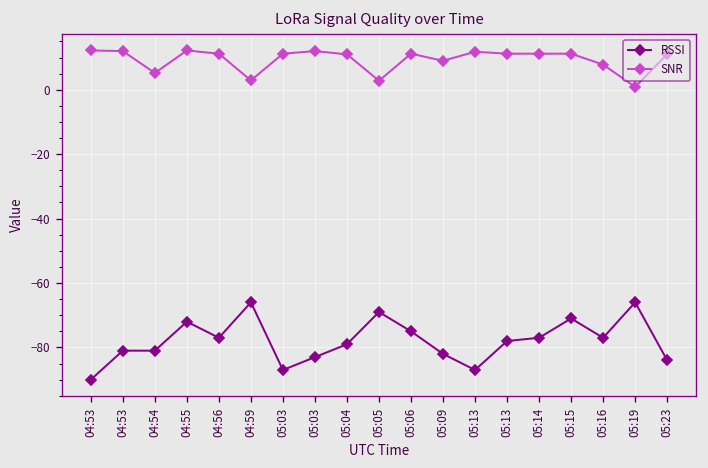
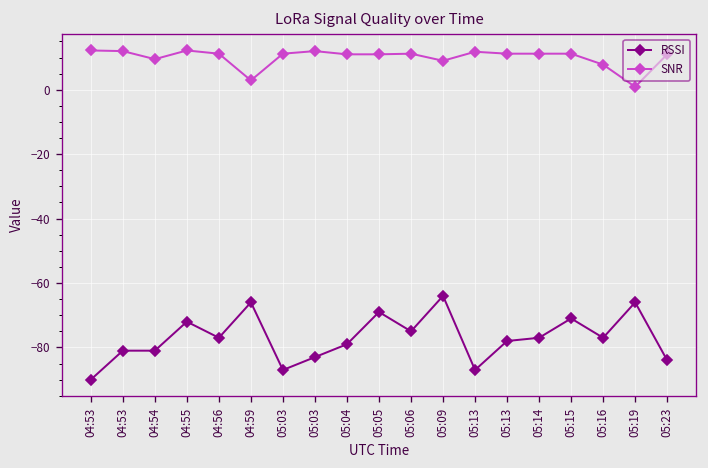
SNR, 04:54: 5 -> 10
SNR, 05:05: 3 -> 11
RSSI, 05:09: -82 -> -64
